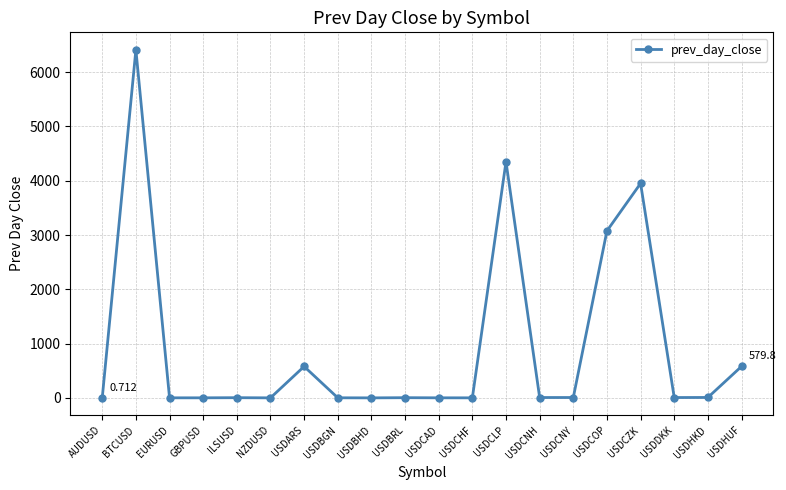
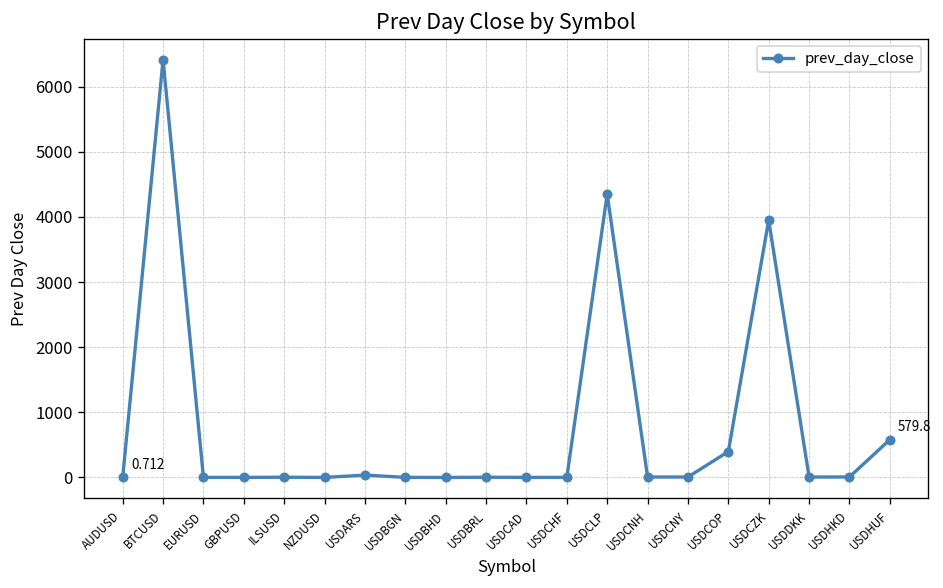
USDARS: 600 -> 0
USDCOP: 3100 -> 400
